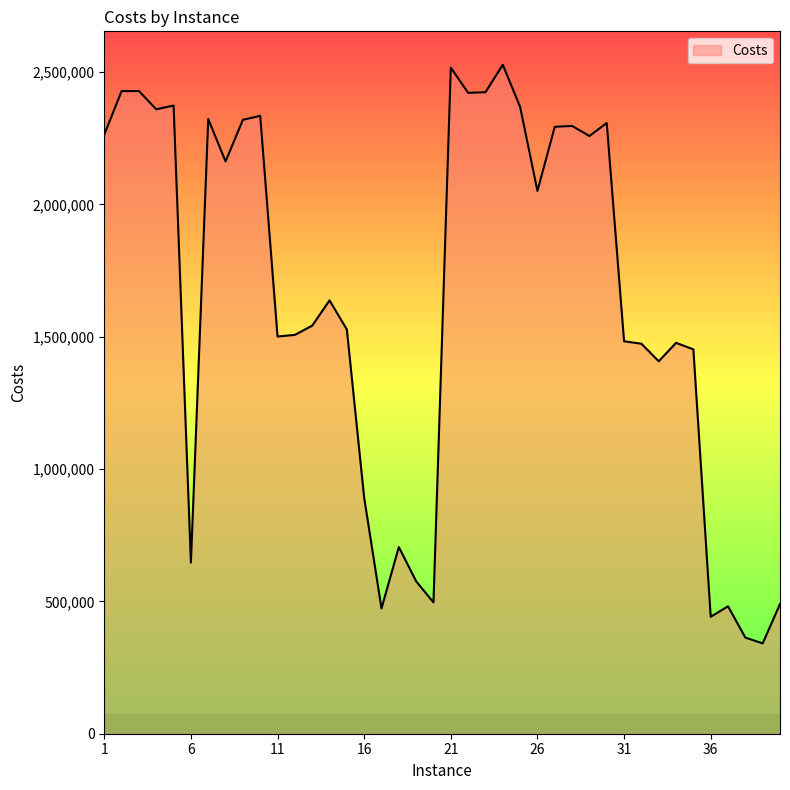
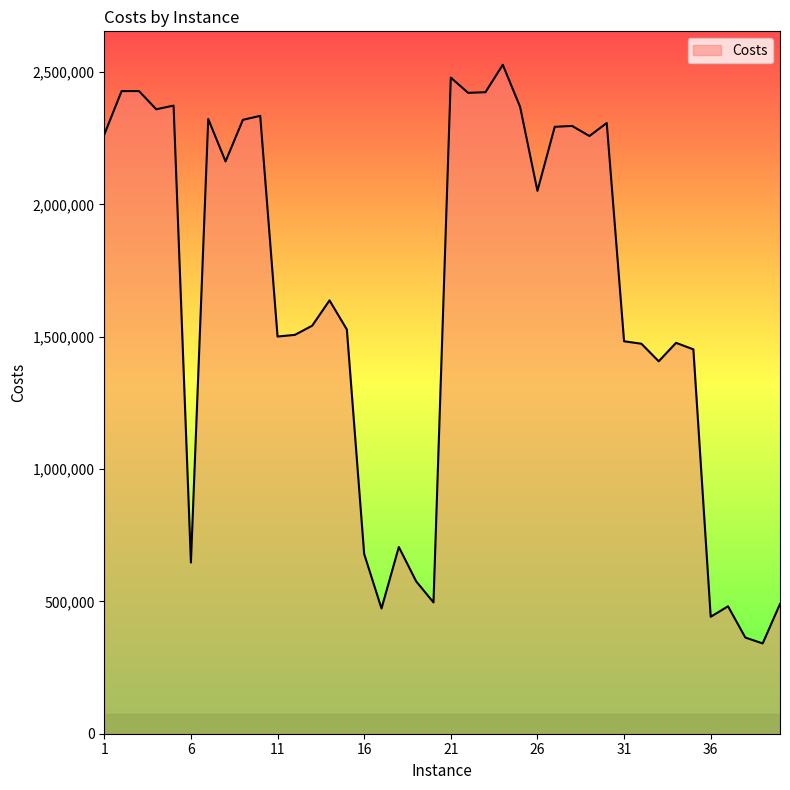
16: 890,000 -> 680,000
21: 2,520,000 -> 2,480,000
